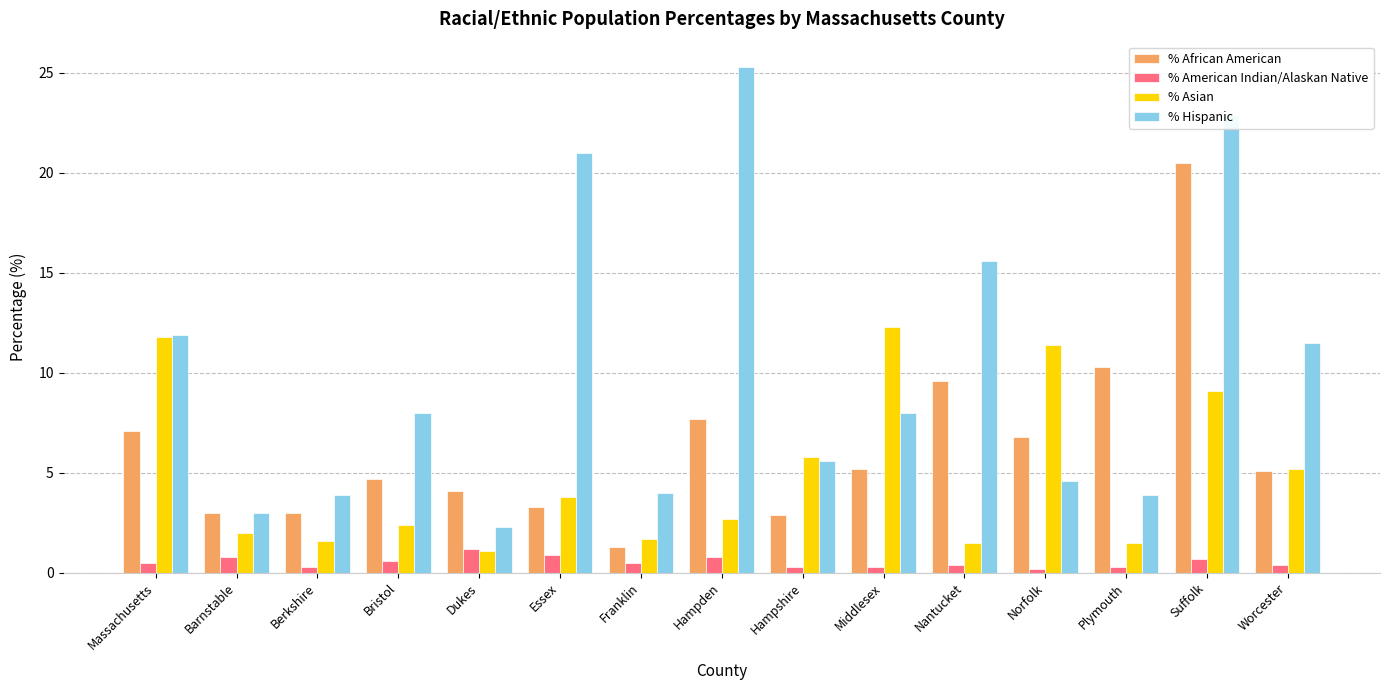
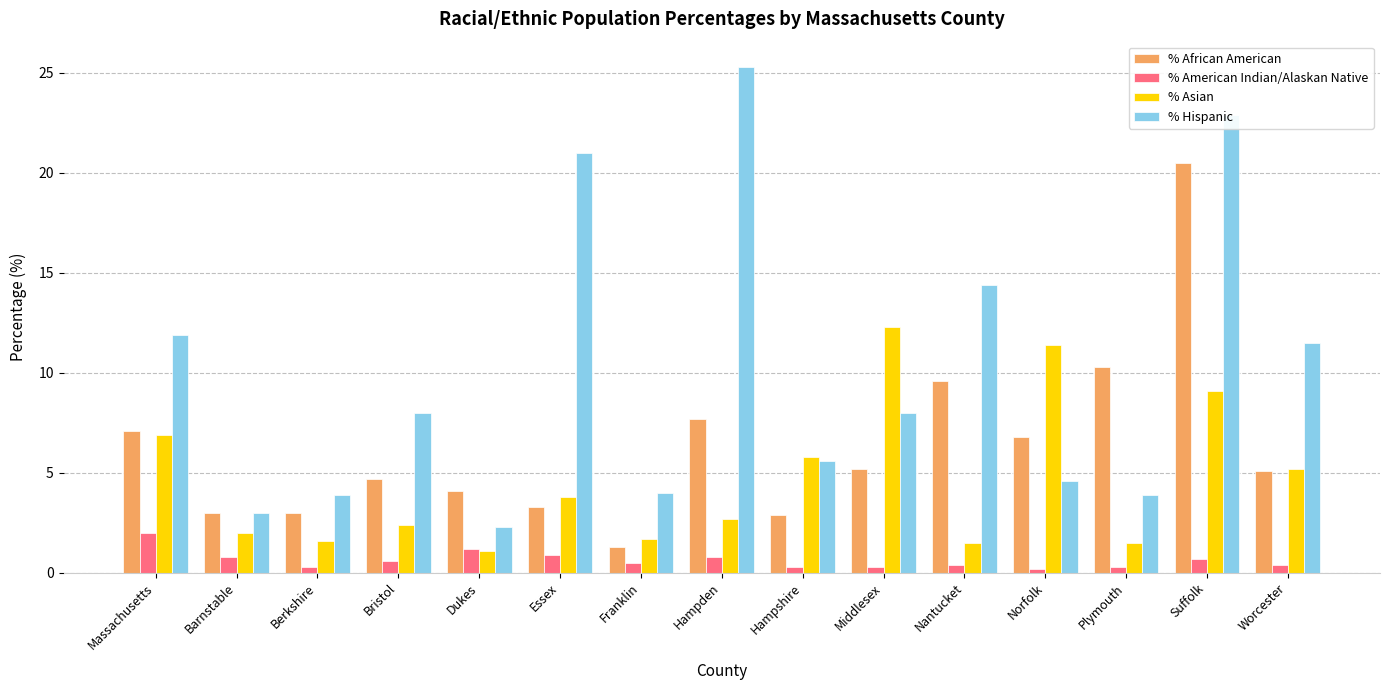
% American Indian/Alaskan Native, Massachusetts: 0.5 -> 2.0
% Asian, Massachusetts: 11.8 -> 6.9
% Hispanic, Nantucket: 15.6 -> 14.4
